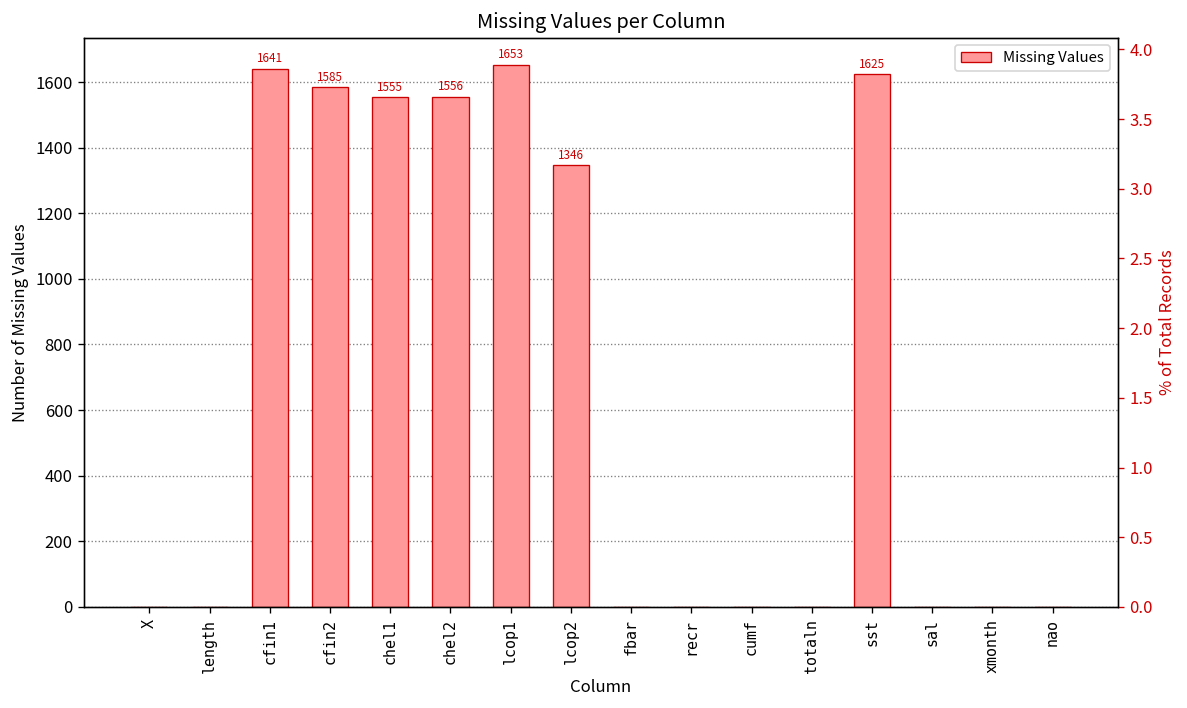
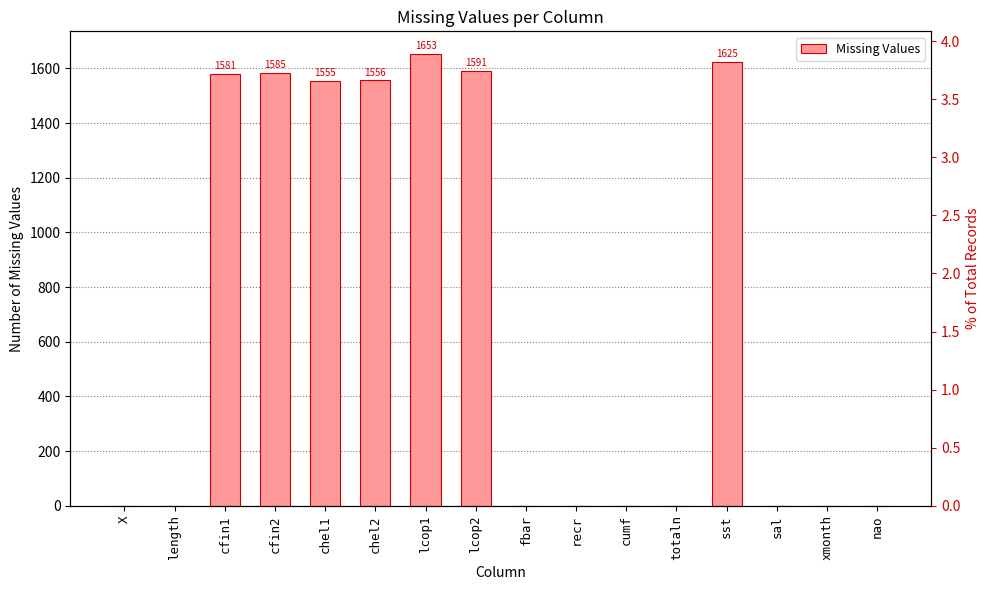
cfin1: 1641 -> 1581
lcop2: 1346 -> 1591
